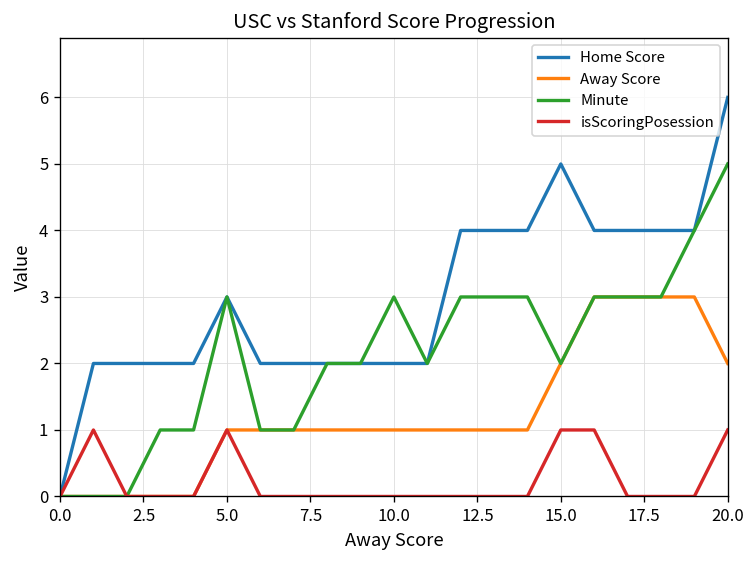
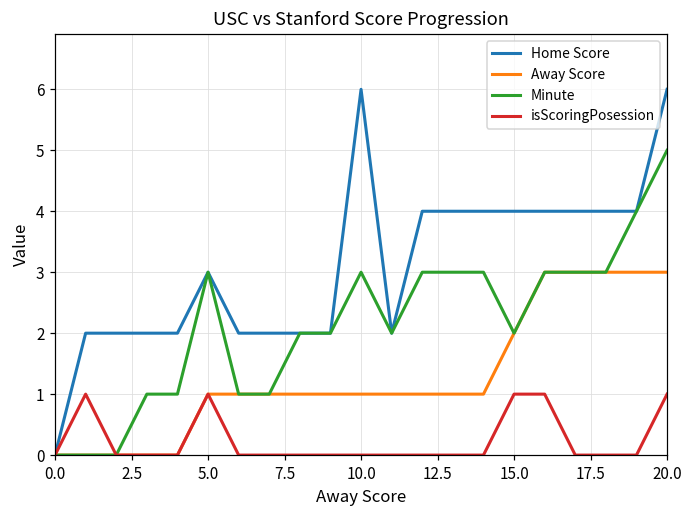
Home Score, 10.0: 2 -> 6
Home Score, 15.0: 5 -> 4
Away Score, 20.0: 2 -> 3
